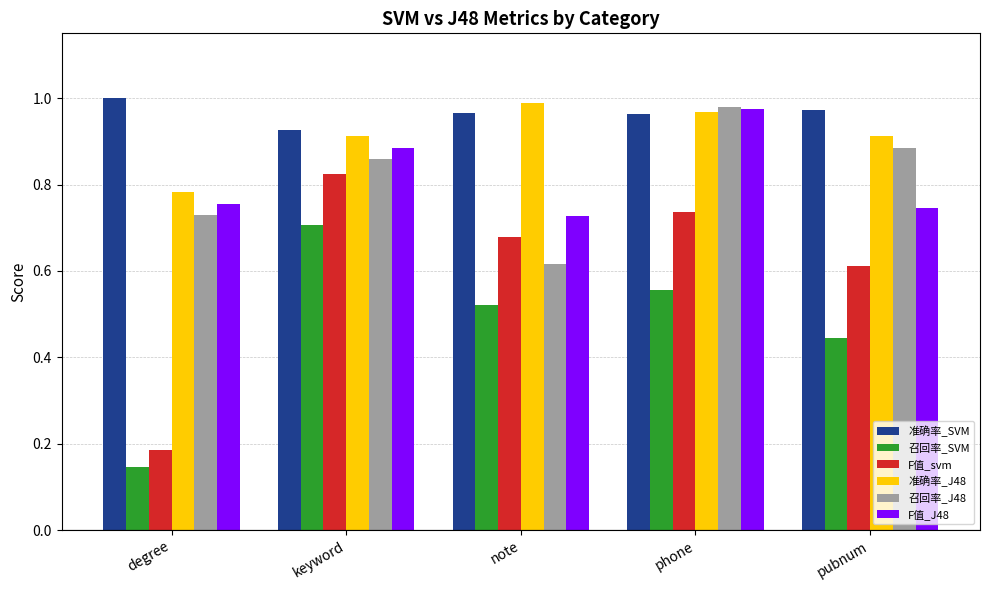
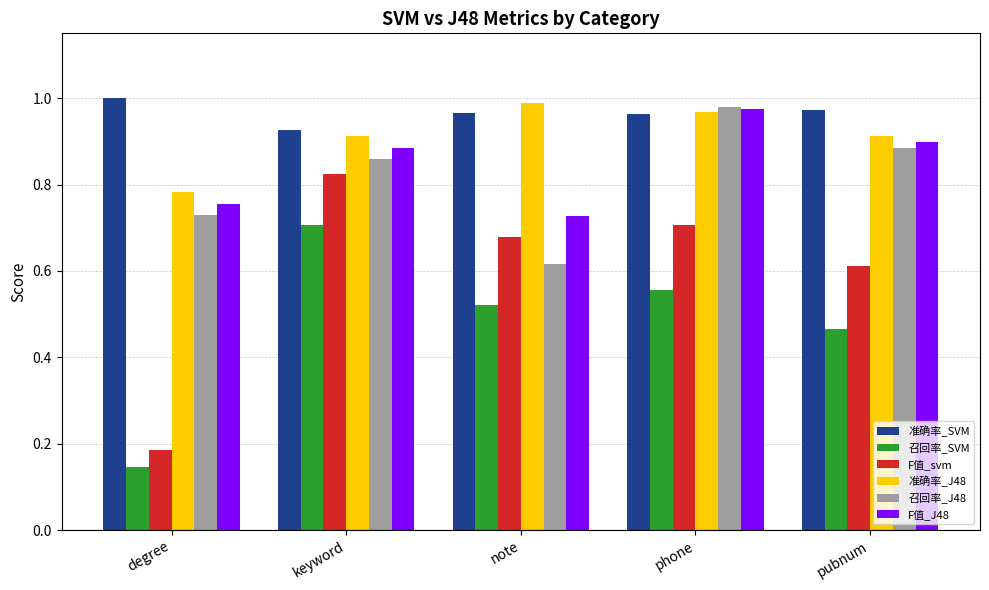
F值_svm, phone: 0.74 -> 0.71
召回率_SVM, pubnum: 0.45 -> 0.47
F值_J48, pubnum: 0.75 -> 0.90
